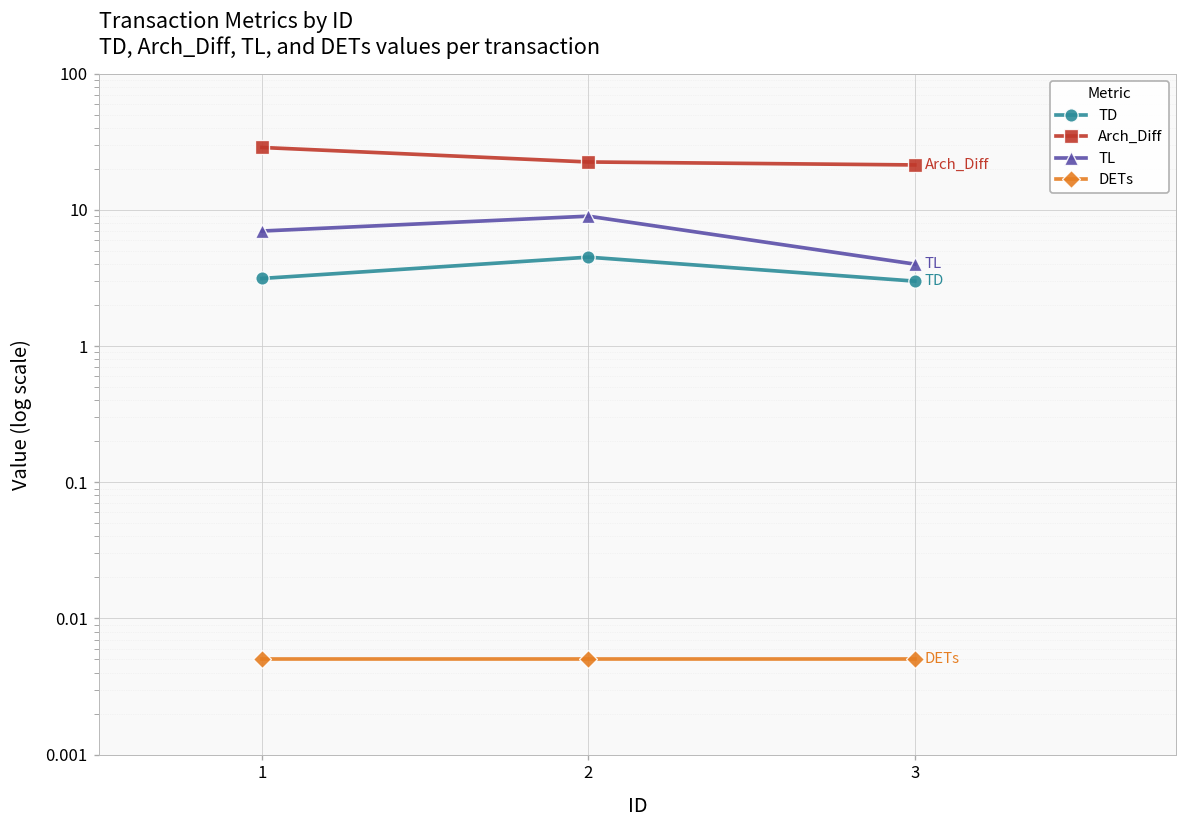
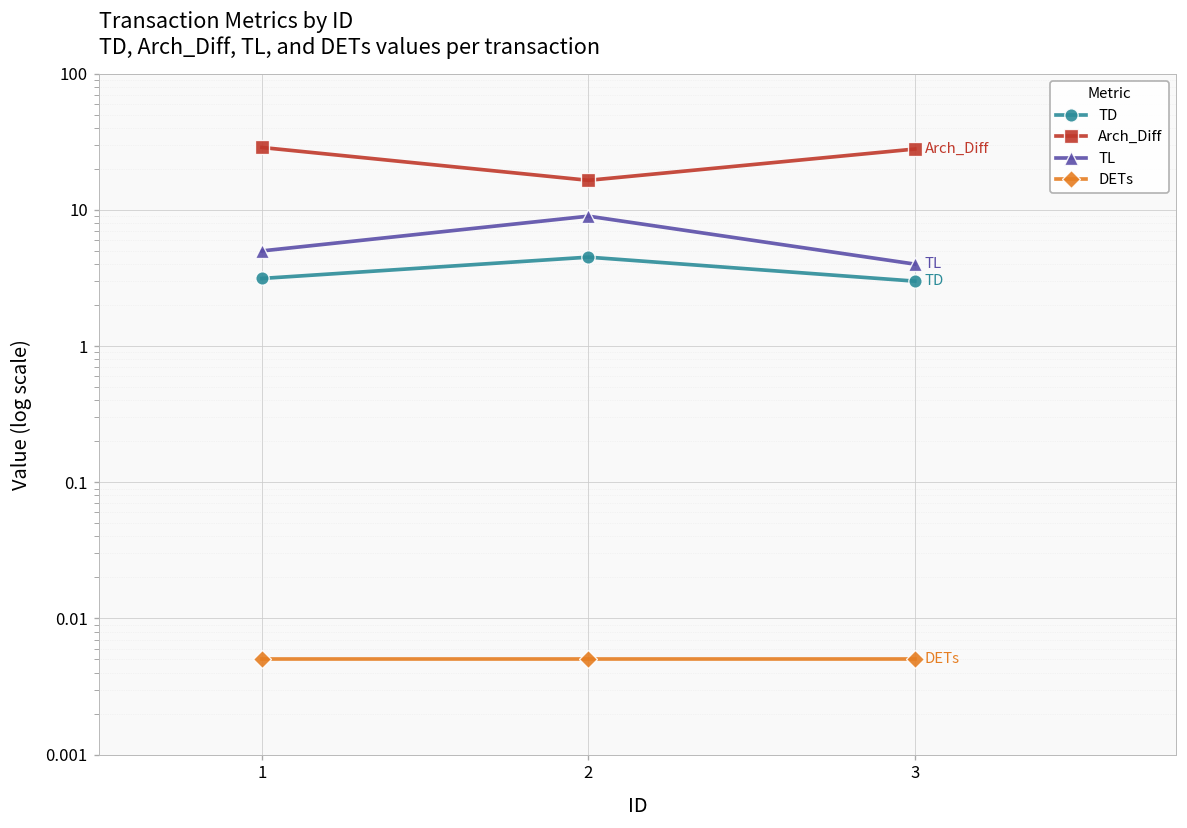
TL, 1: 7 -> 5
Arch_Diff, 2: 23 -> 17
Arch_Diff, 3: 21 -> 28
